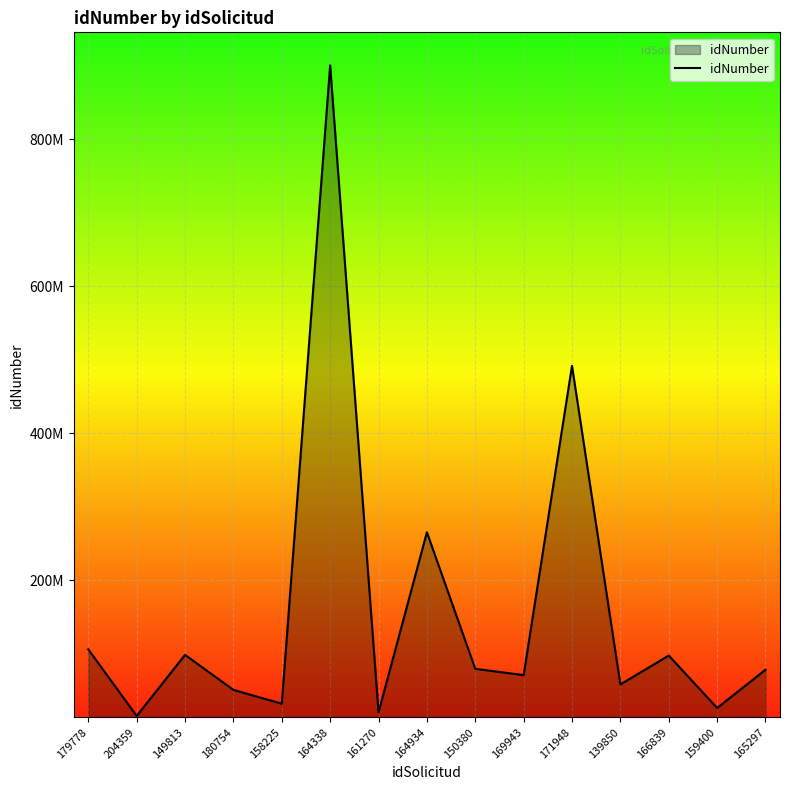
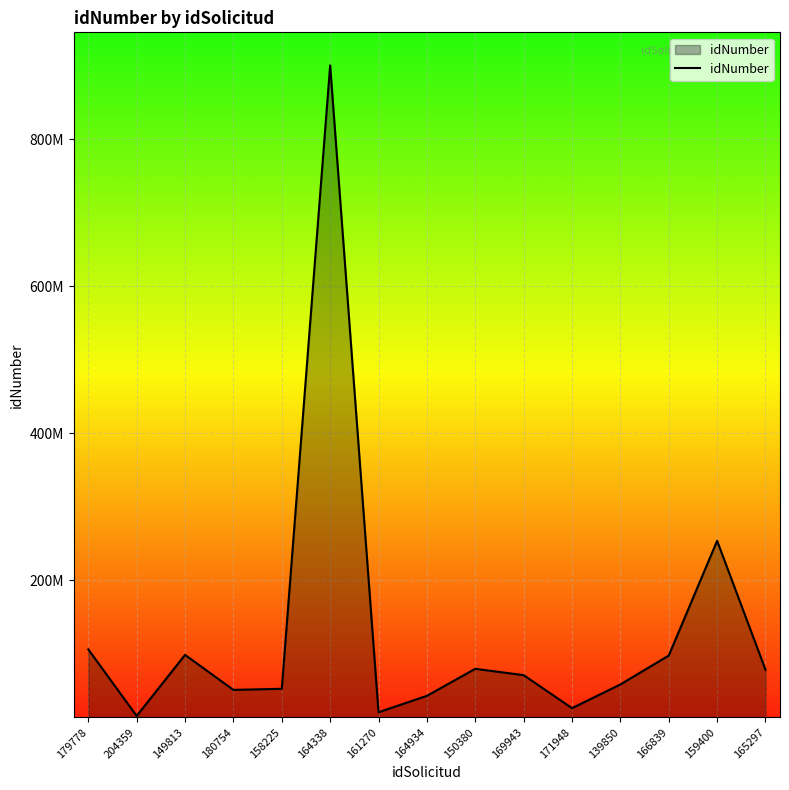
158225: 30000000 -> 50000000
164934: 270000000 -> 40000000
171948: 490000000 -> 30000000
159400: 30000000 -> 250000000
